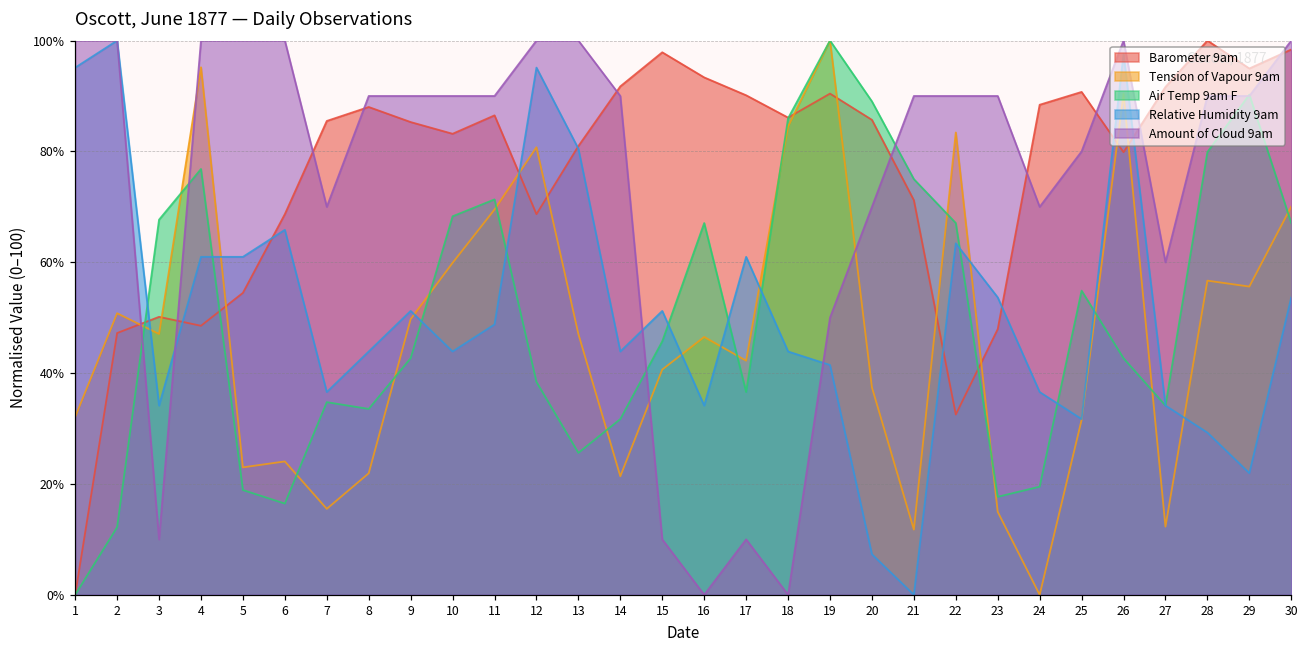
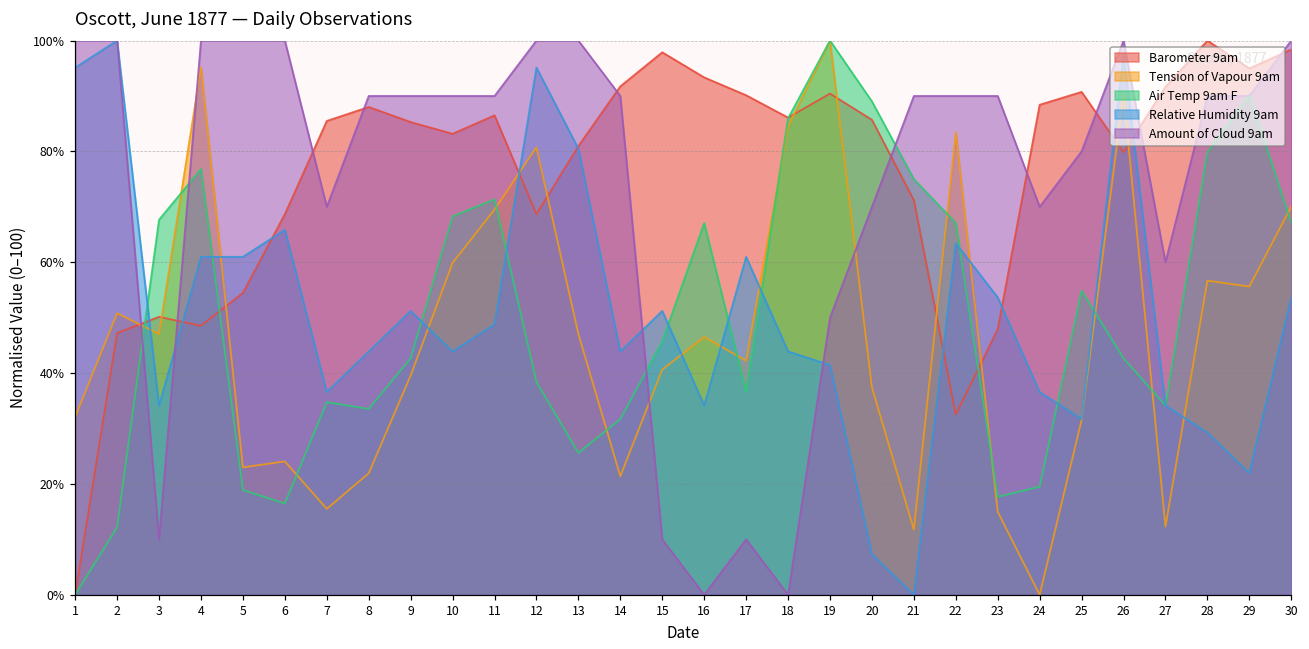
Tension of Vapour 9am, 9: 50% -> 40%
